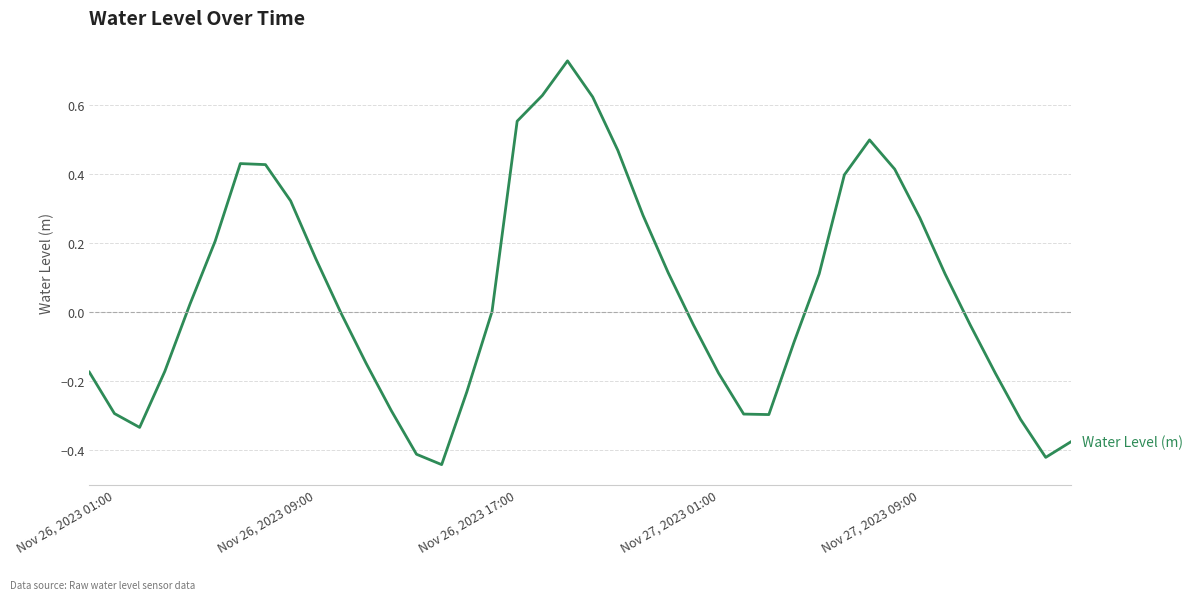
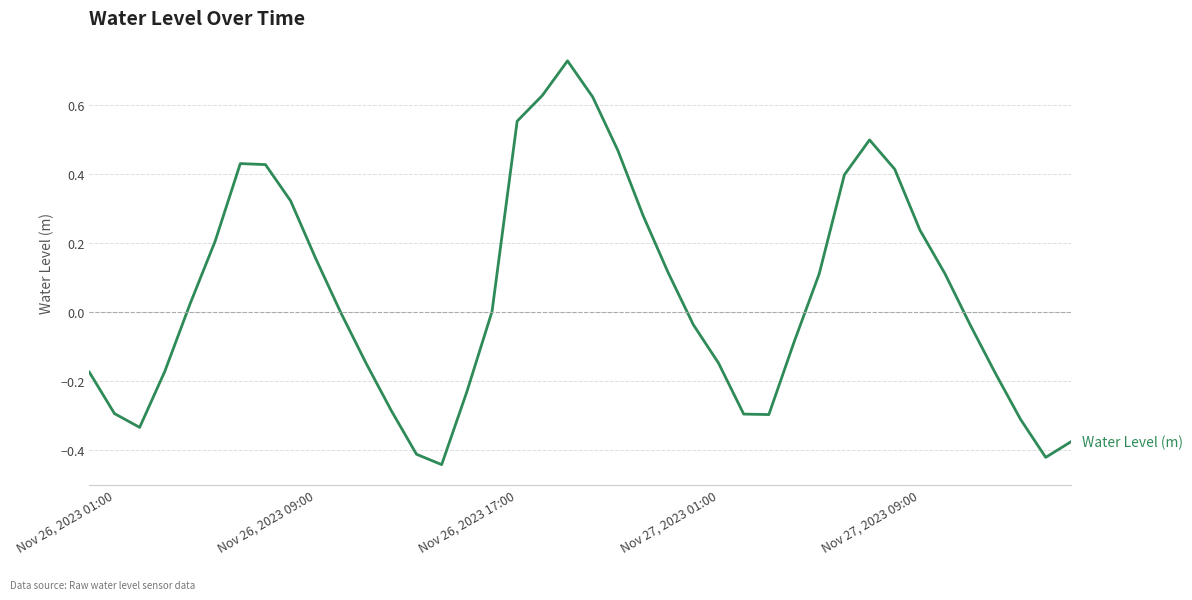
Nov 27, 2023 01:00: -0.18 -> -0.15
Nov 27, 2023 09:00: 0.27 -> 0.24
